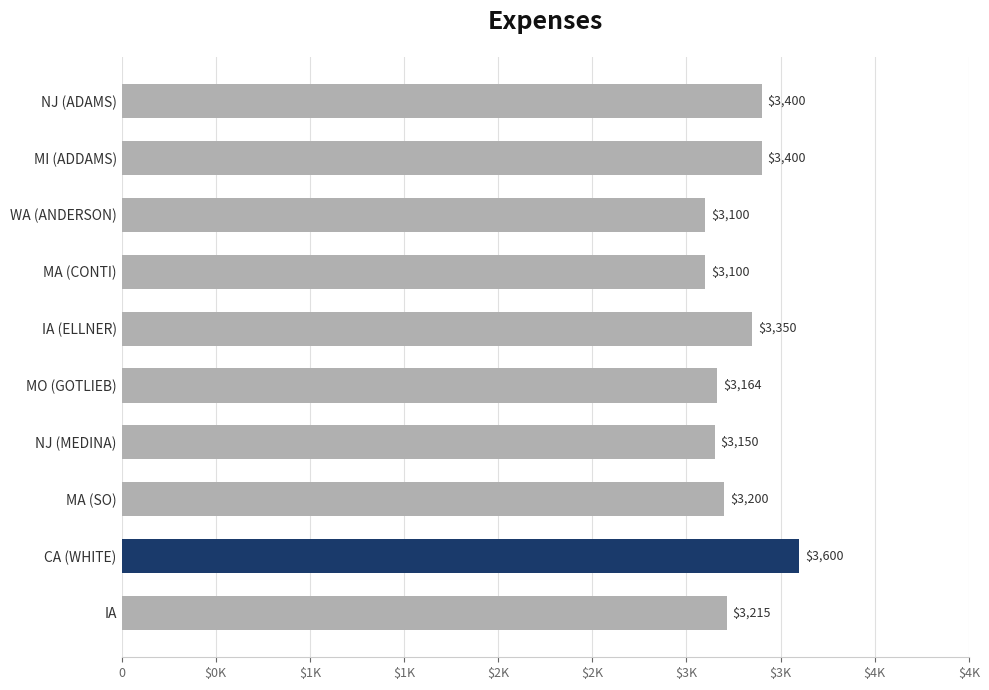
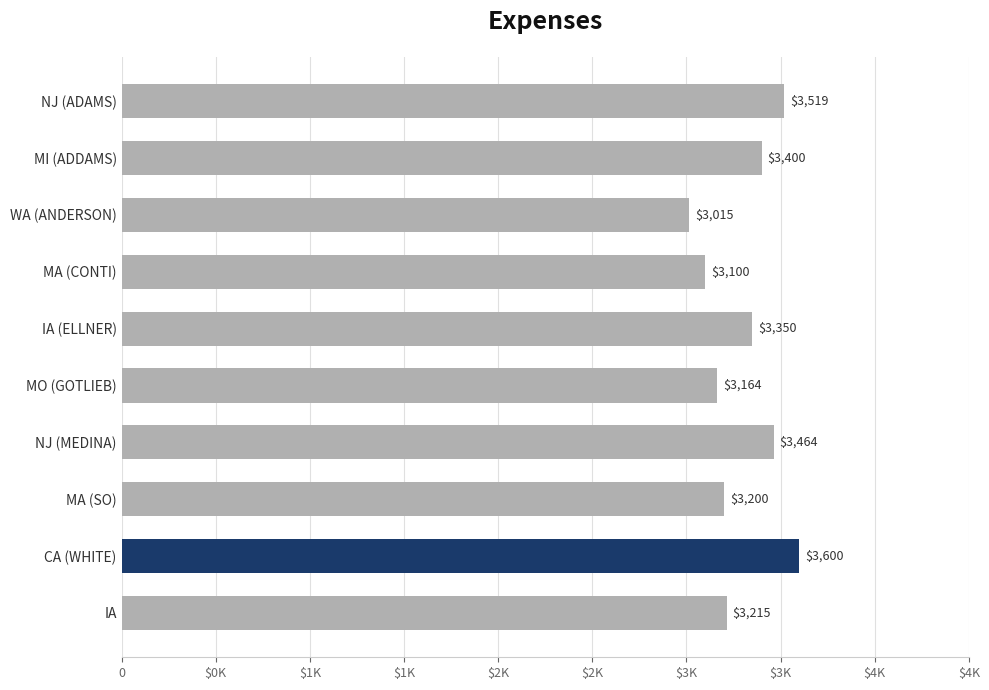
NJ (ADAMS): $3,400 -> $3,519
WA (ANDERSON): $3,100 -> $3,015
NJ (MEDINA): $3,150 -> $3,464
